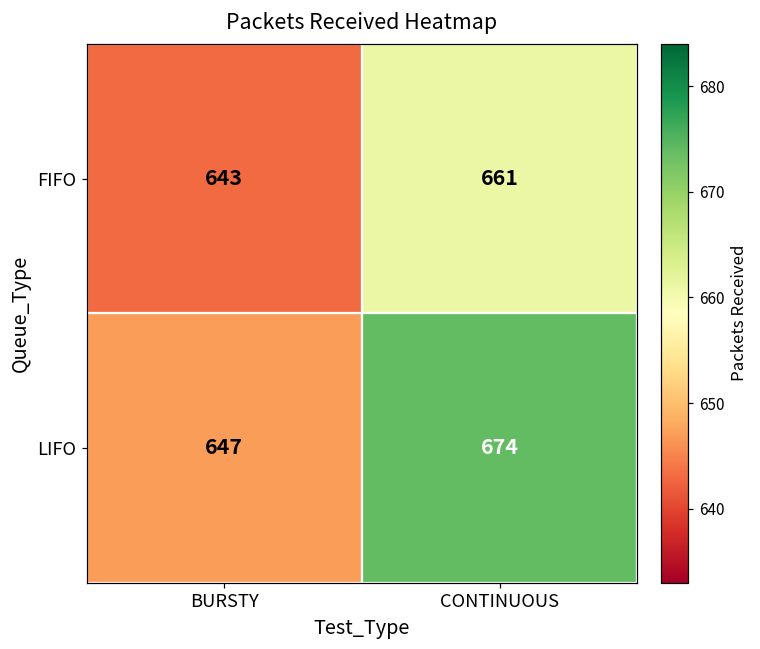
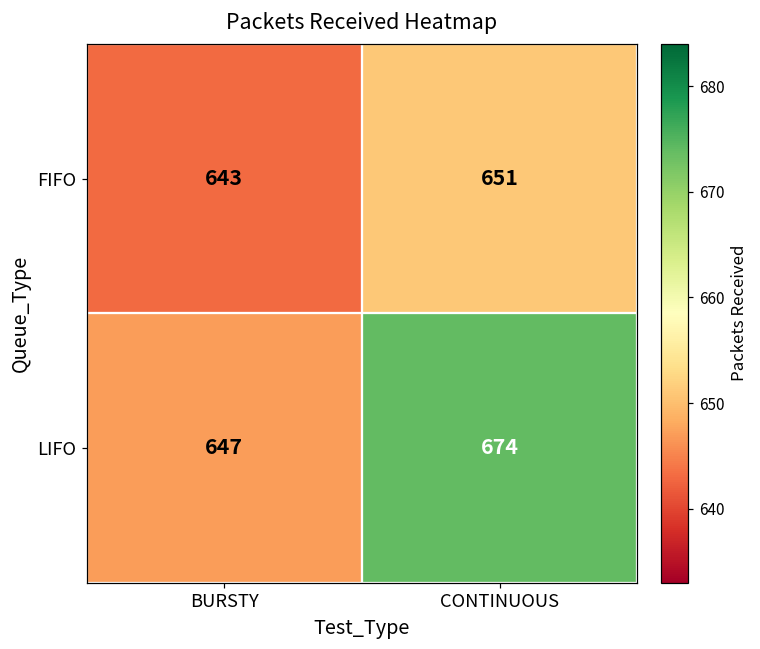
FIFO, CONTINUOUS: 661 -> 651
